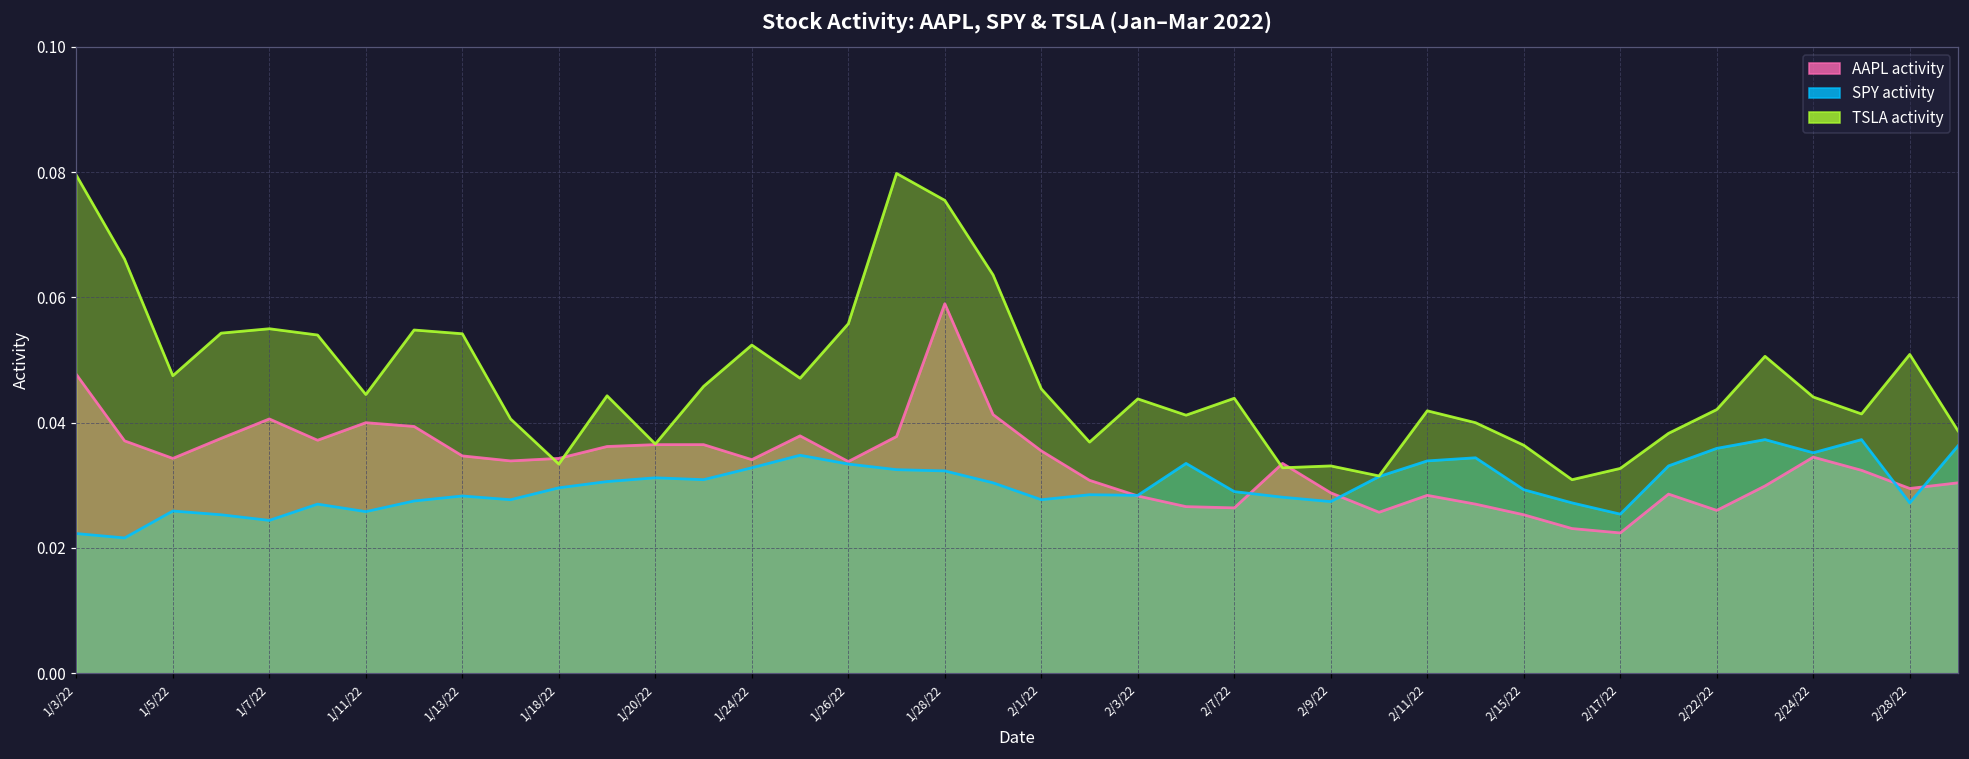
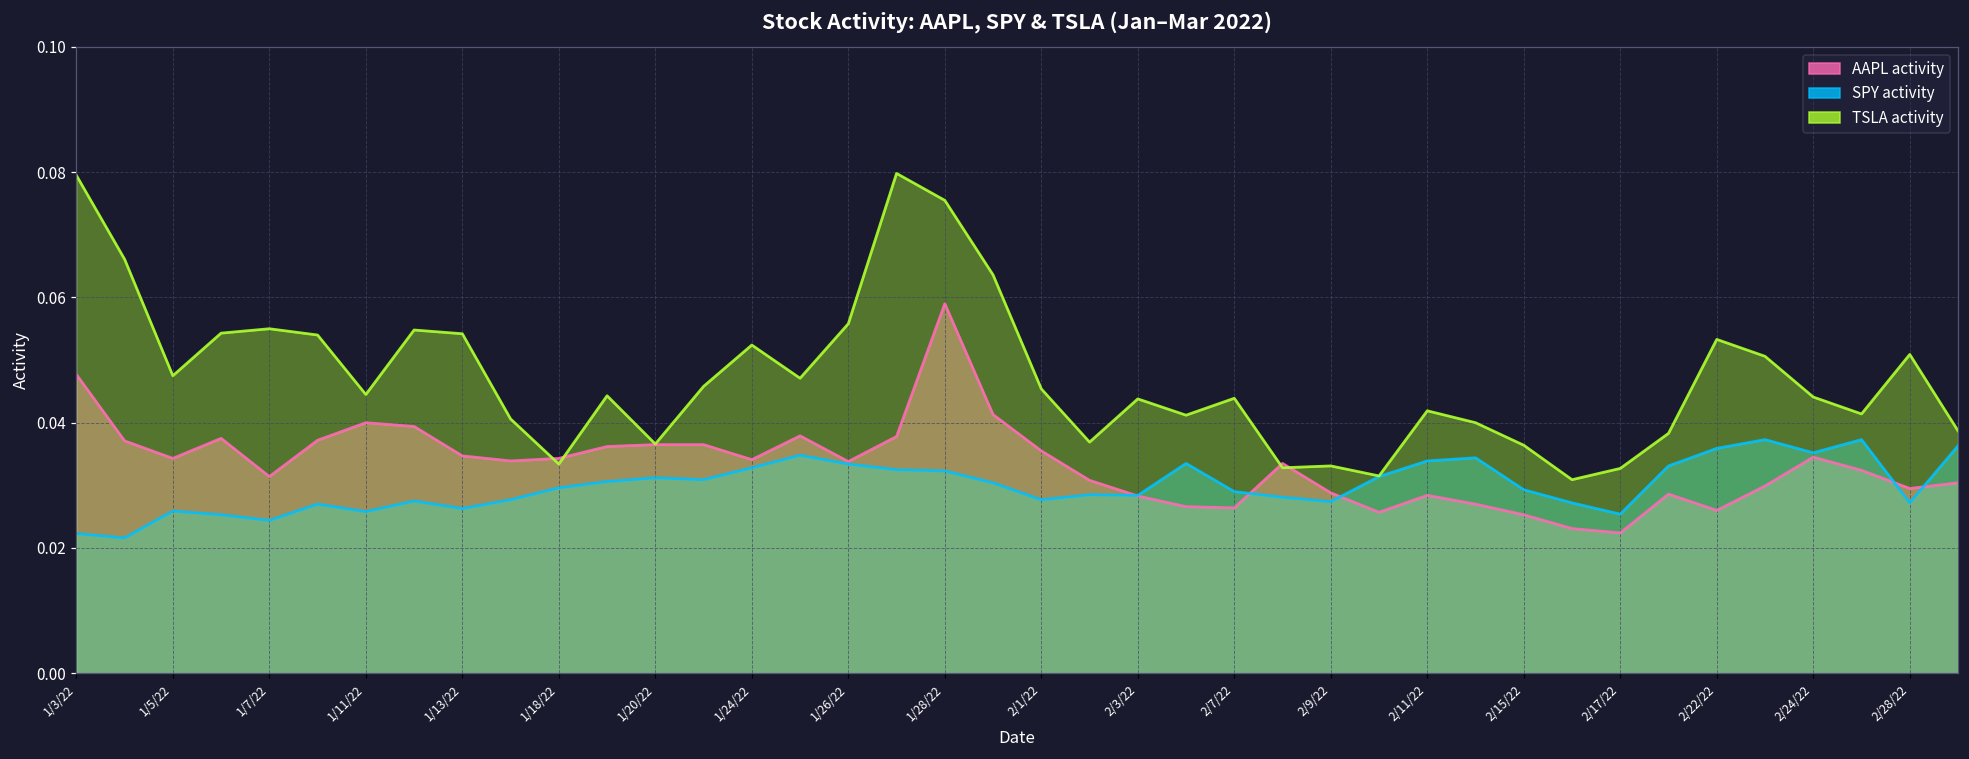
AAPL activity, 1/7/22: 0.041 -> 0.031
SPY activity, 1/13/22: 0.028 -> 0.026
TSLA activity, 2/22/22: 0.042 -> 0.053
